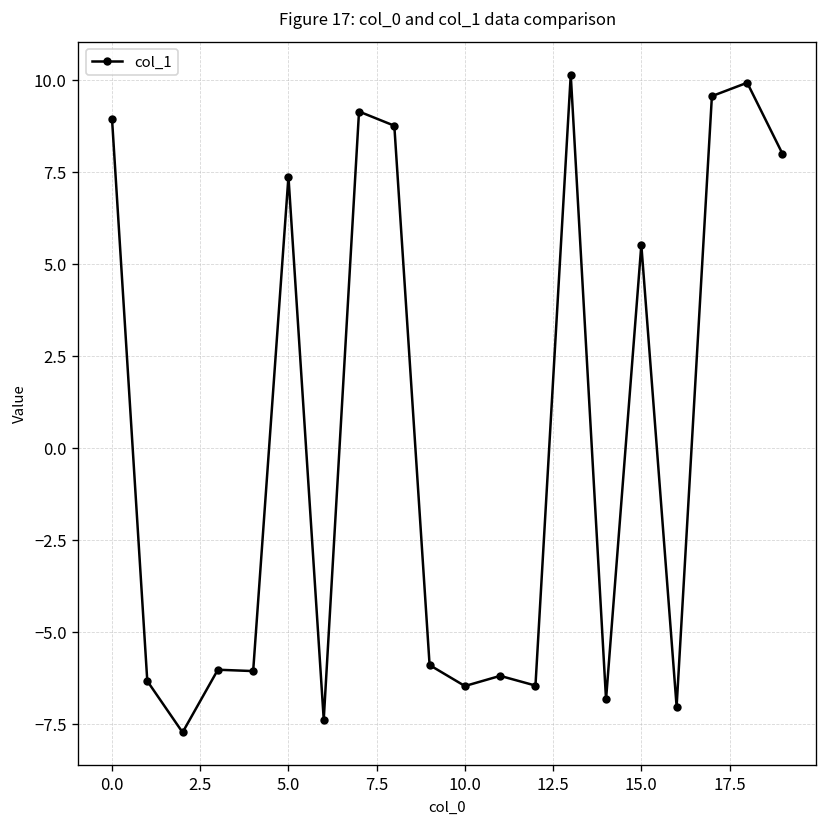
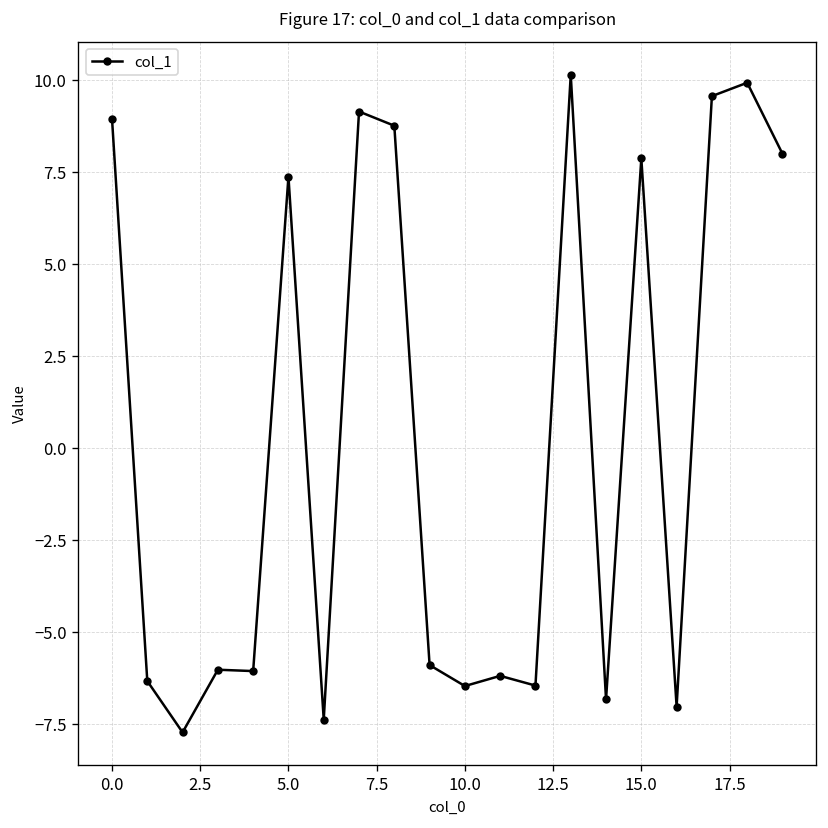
15.0: 5.5 -> 7.9
